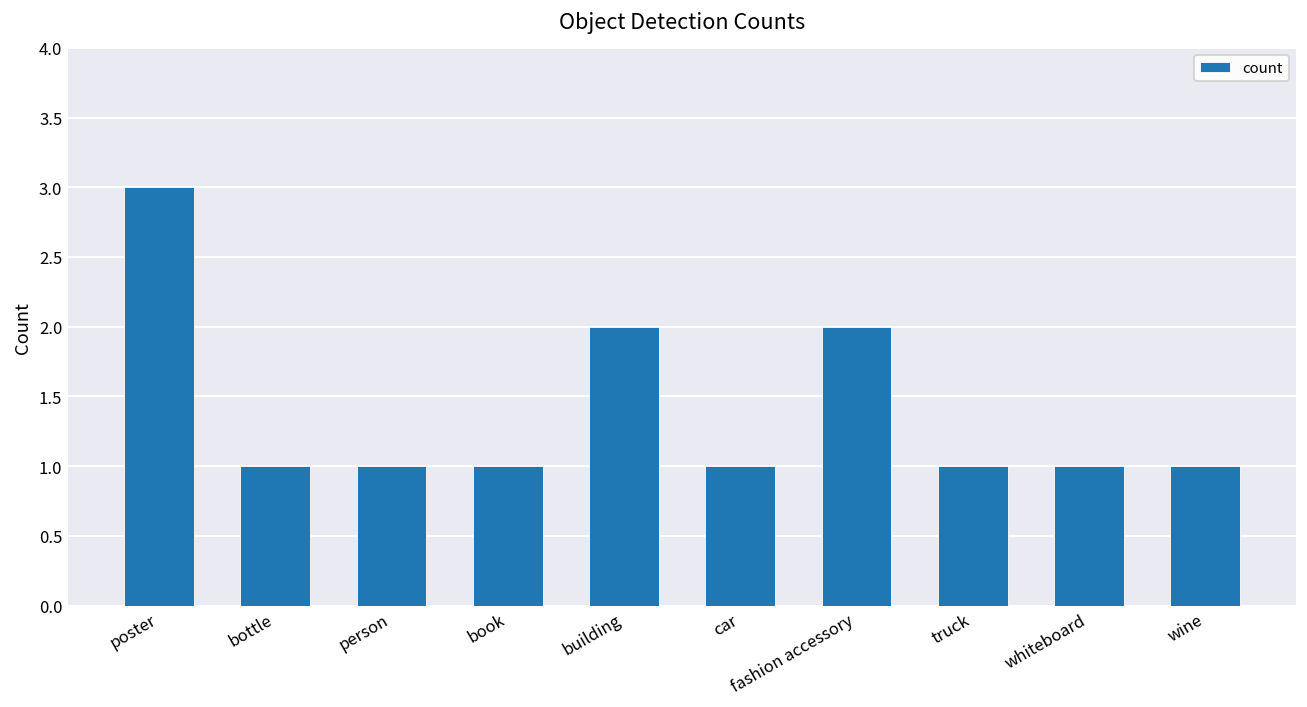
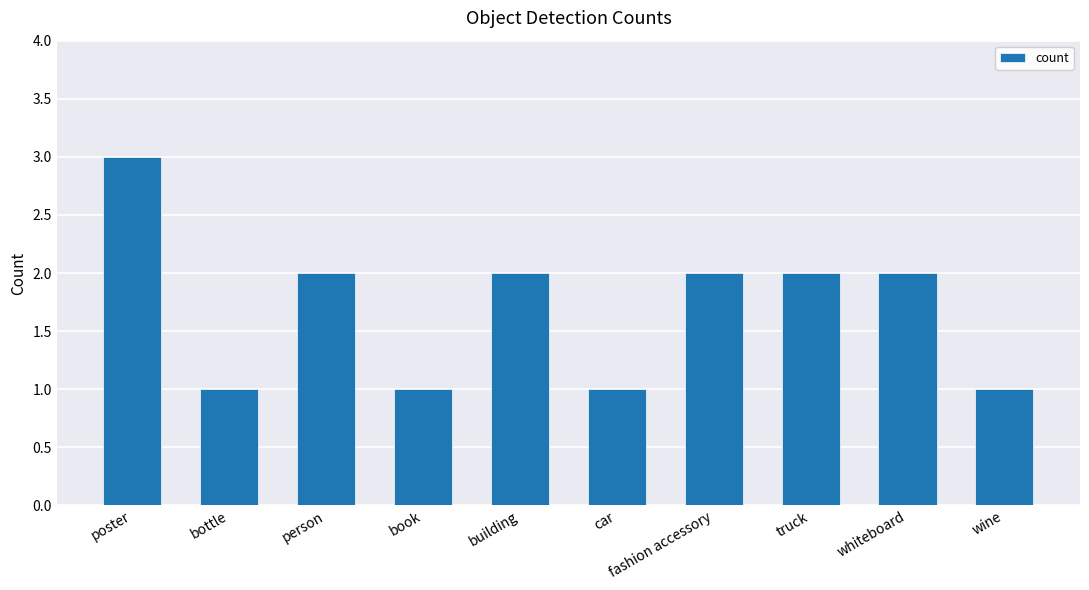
person: 1 -> 2
truck: 1 -> 2
whiteboard: 1 -> 2
